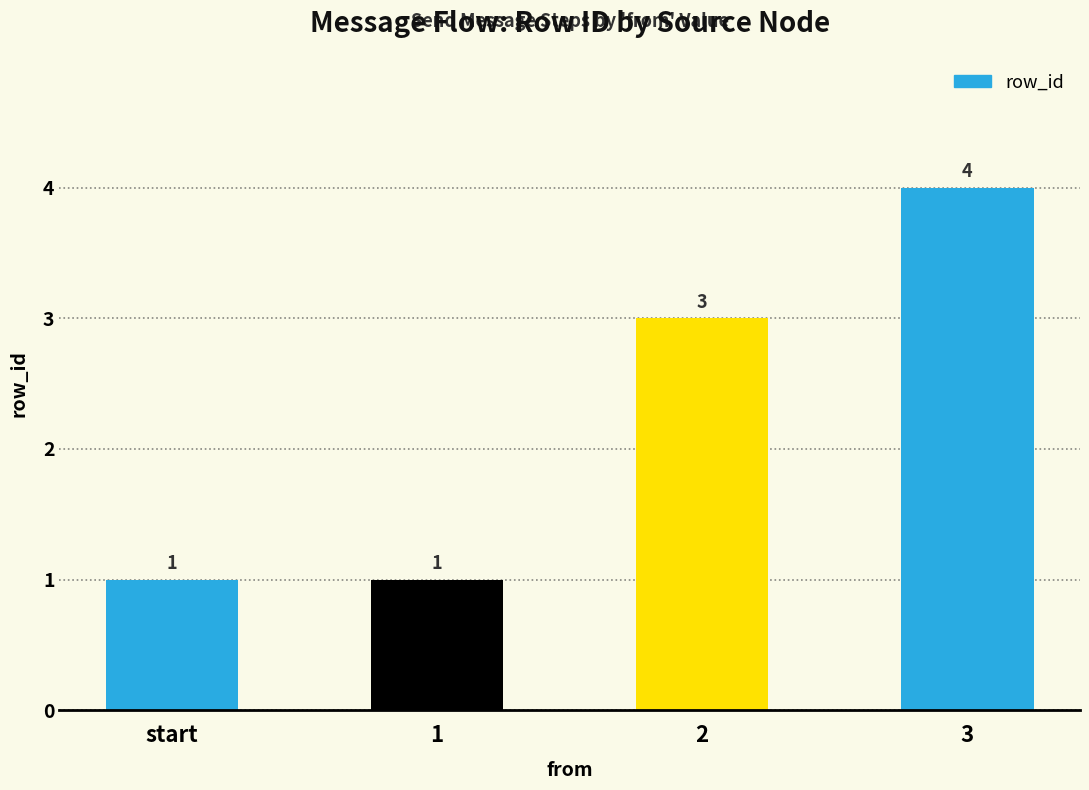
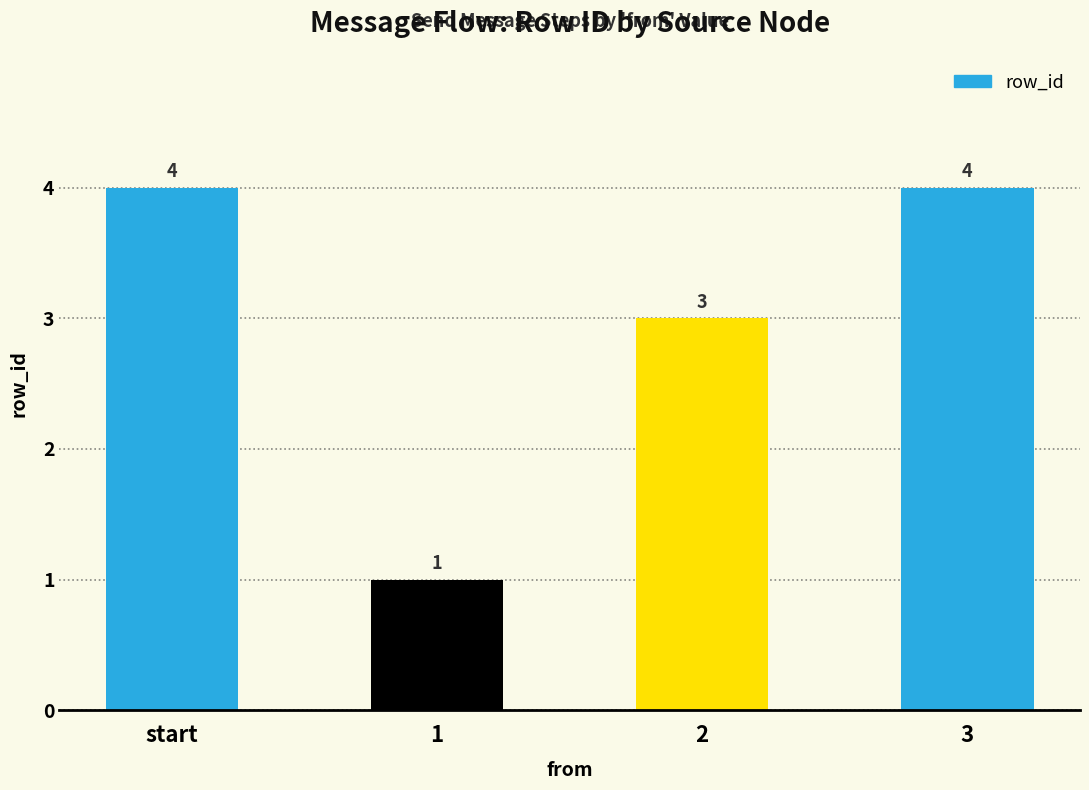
start: 1 -> 4
